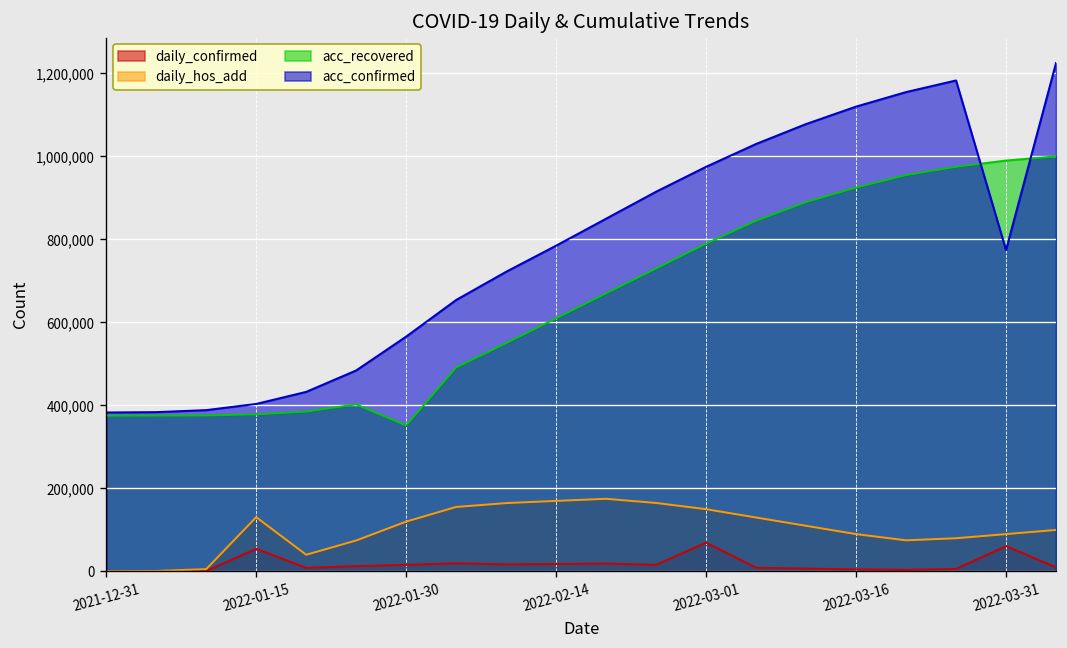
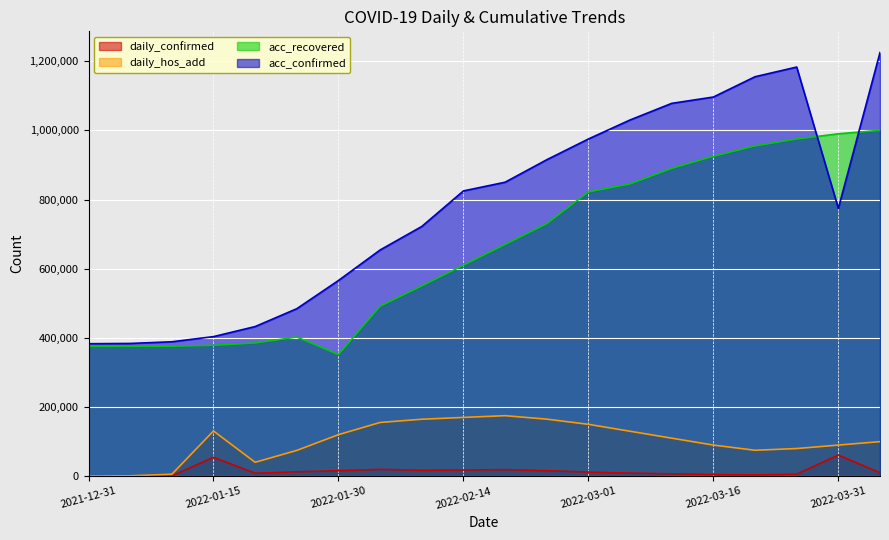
acc_confirmed, 2022-02-14: 790,000 -> 820,000
daily_confirmed, 2022-03-01: 70,000 -> 10,000
acc_recovered, 2022-03-01: 790,000 -> 820,000
acc_confirmed, 2022-03-16: 1,120,000 -> 1,100,000
